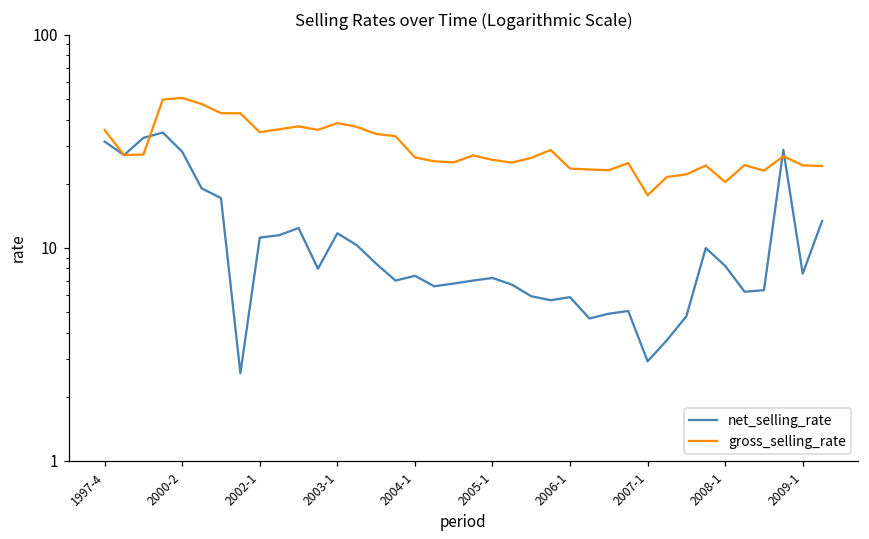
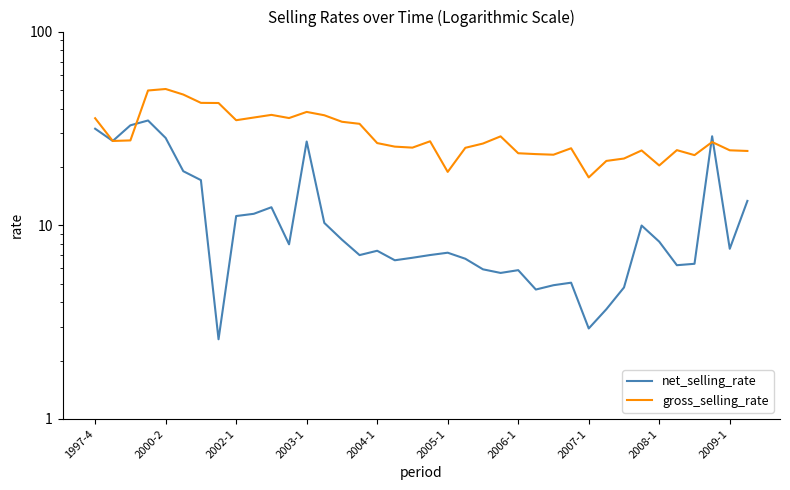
net_selling_rate, 2003-1: 12 -> 27
gross_selling_rate, 2005-1: 26 -> 19
